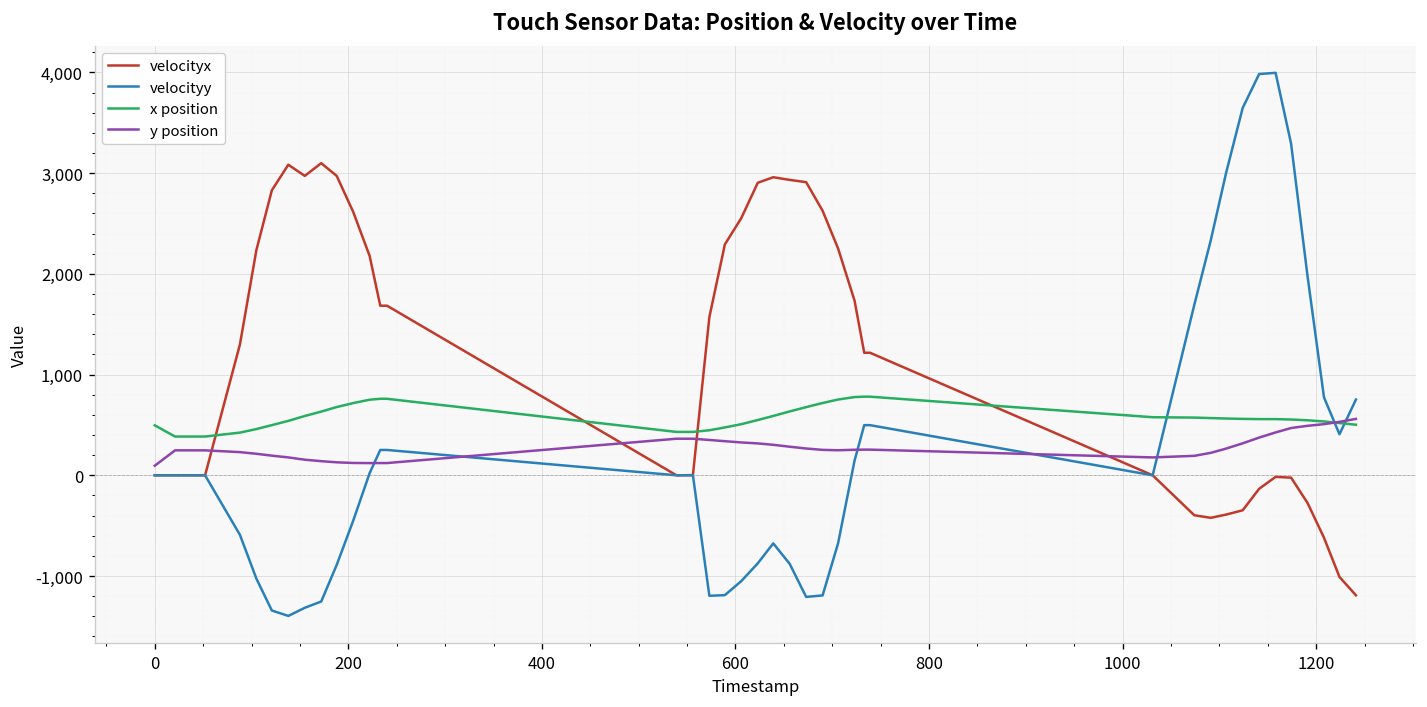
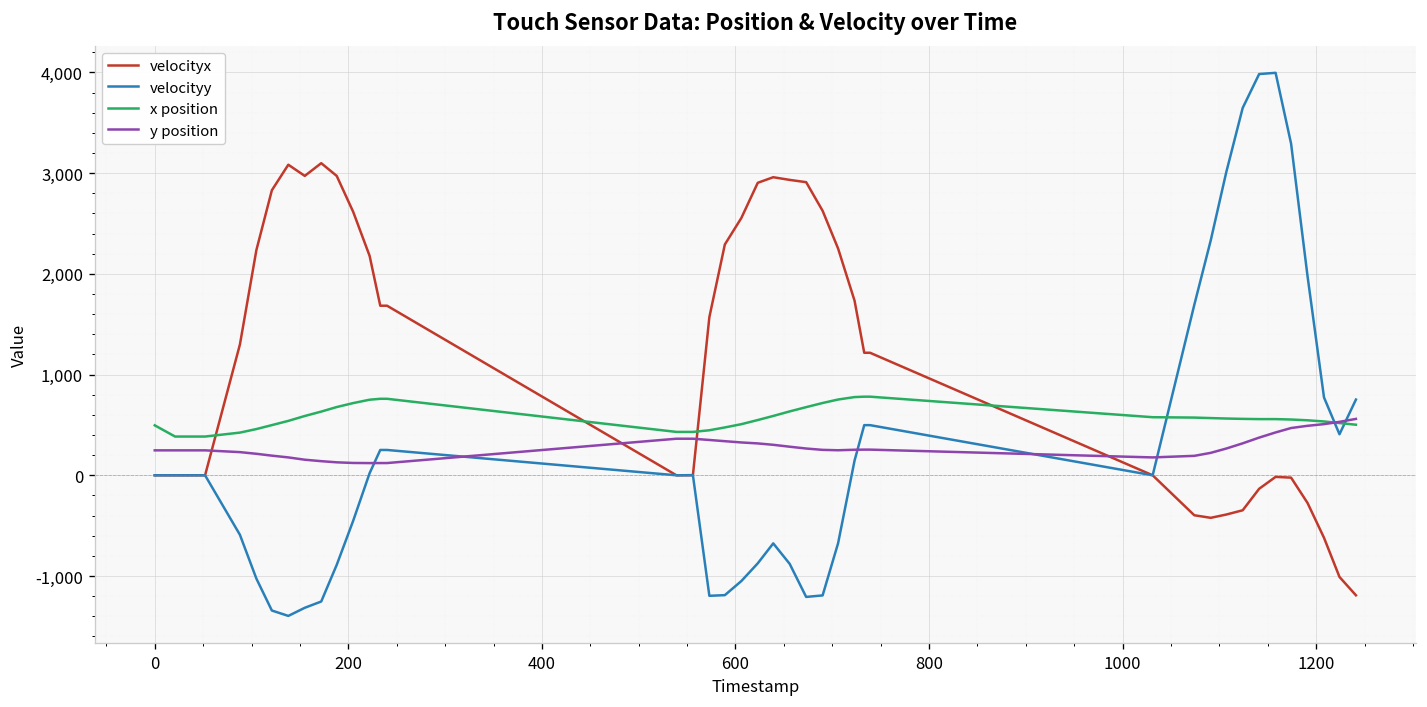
y position, 0: 100 -> 200
